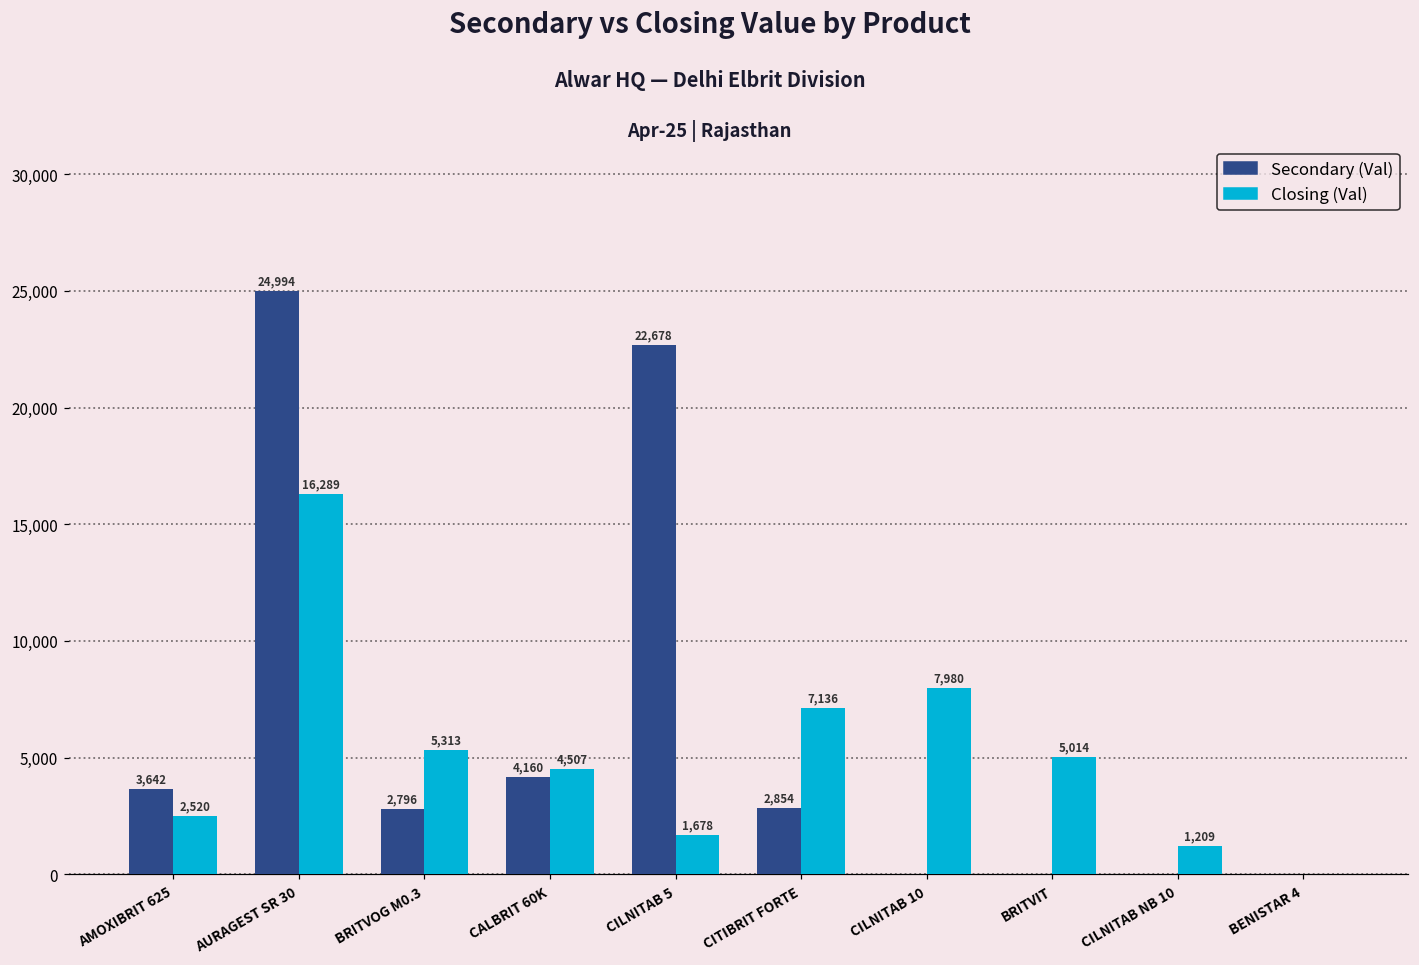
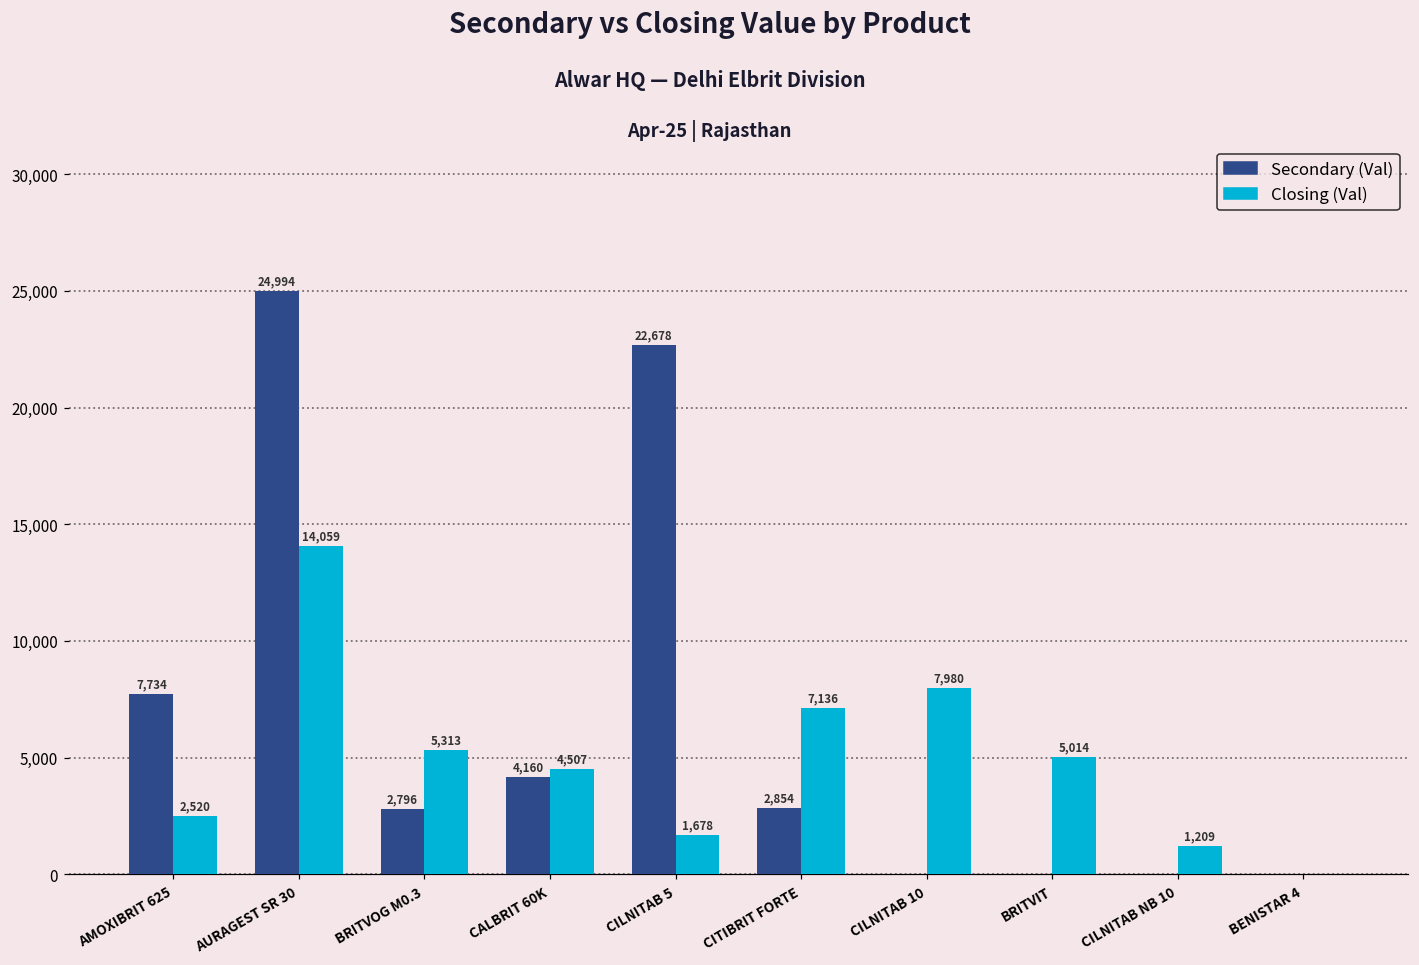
Secondary (Val), AMOXIBRIT 625: 3,642 -> 7,734
Closing (Val), AURAGEST SR 30: 16,289 -> 14,059
